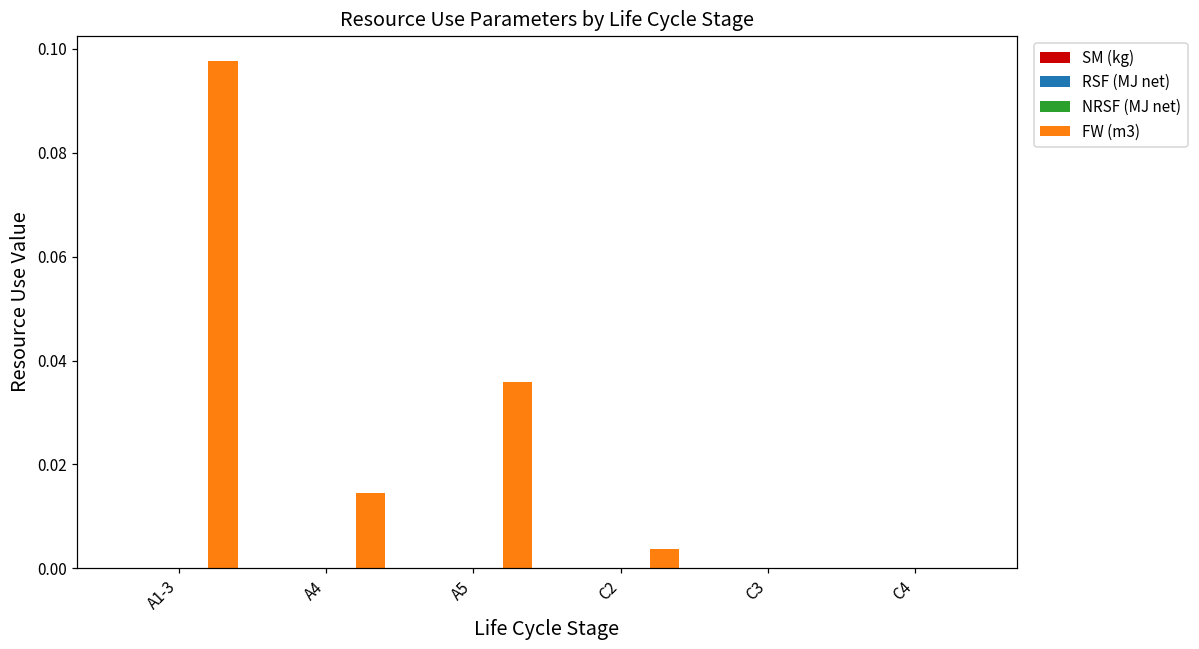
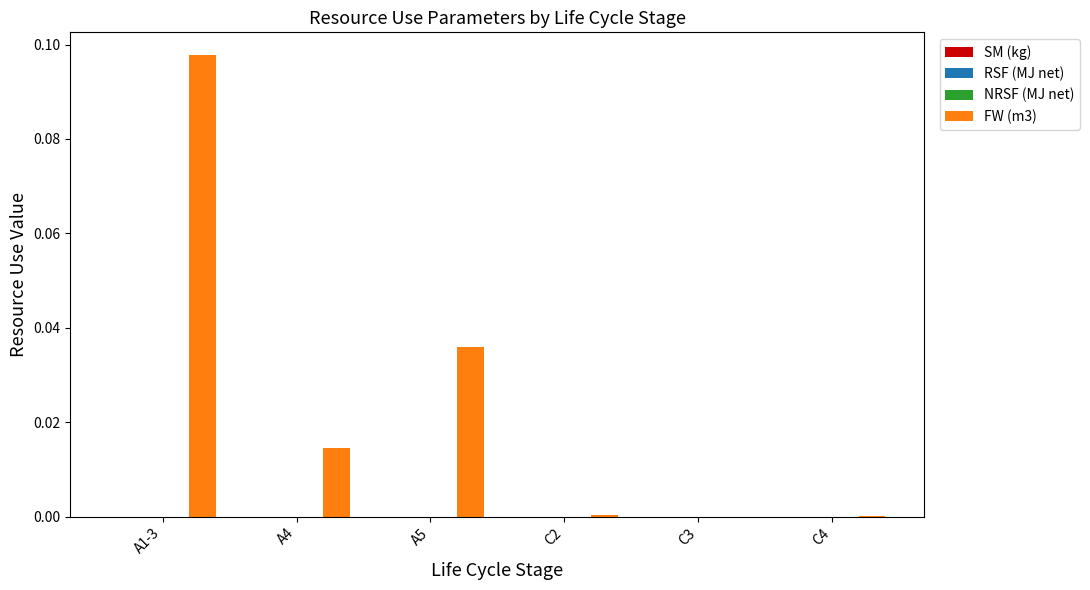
FW (m3), C2: 0.004 -> 0.000
